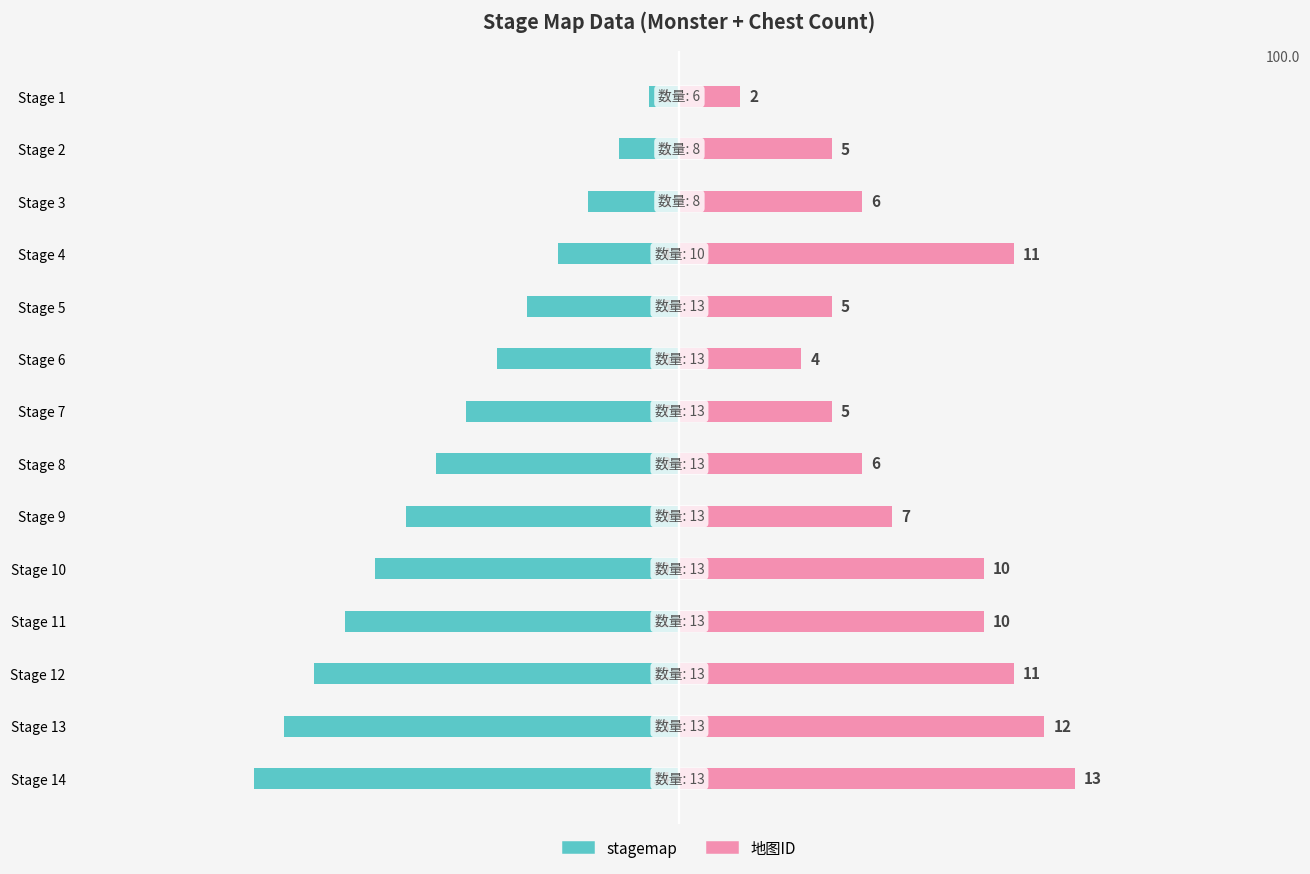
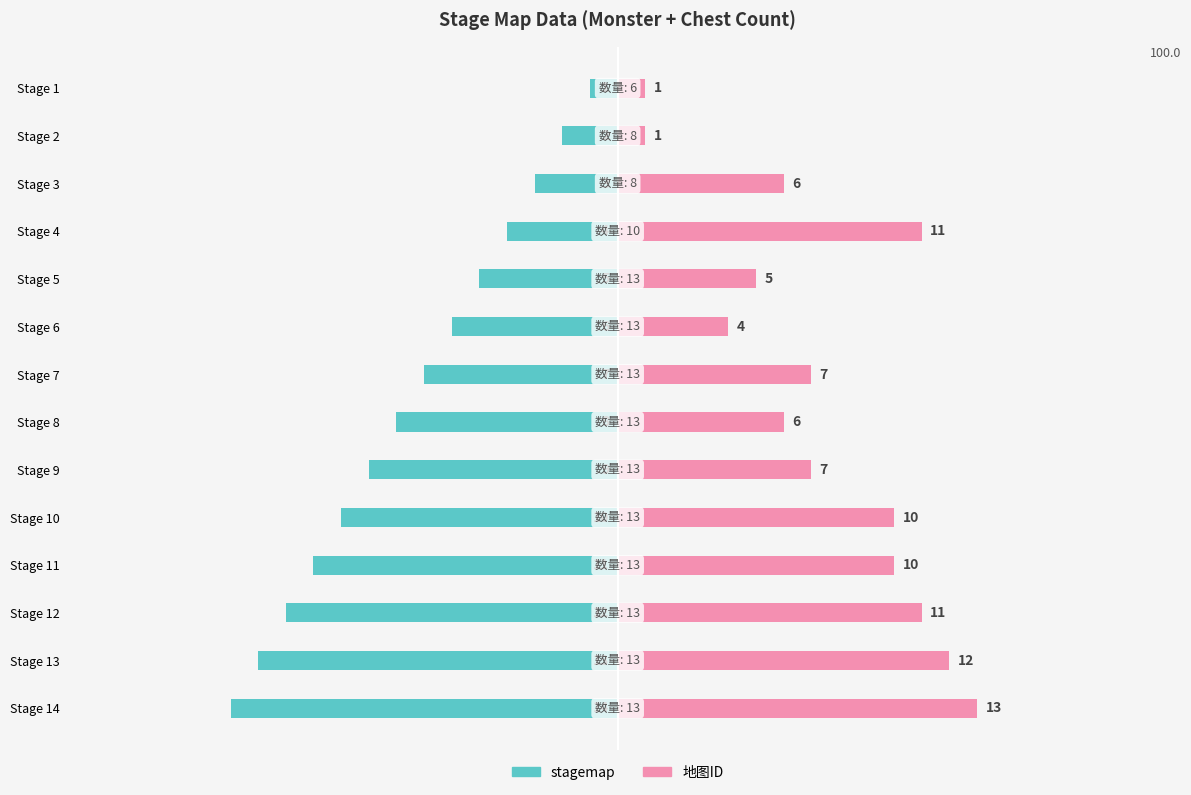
地图ID, Stage 1: 2 -> 1
地图ID, Stage 2: 5 -> 1
地图ID, Stage 7: 5 -> 7
